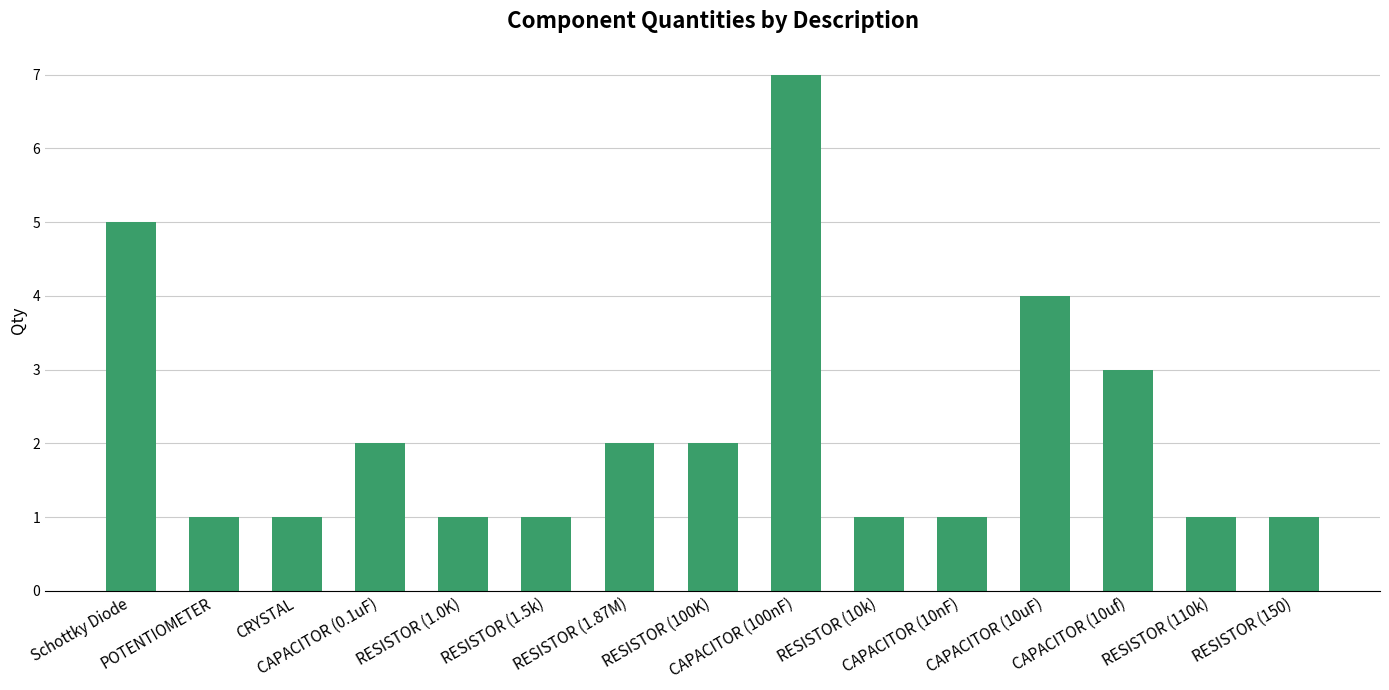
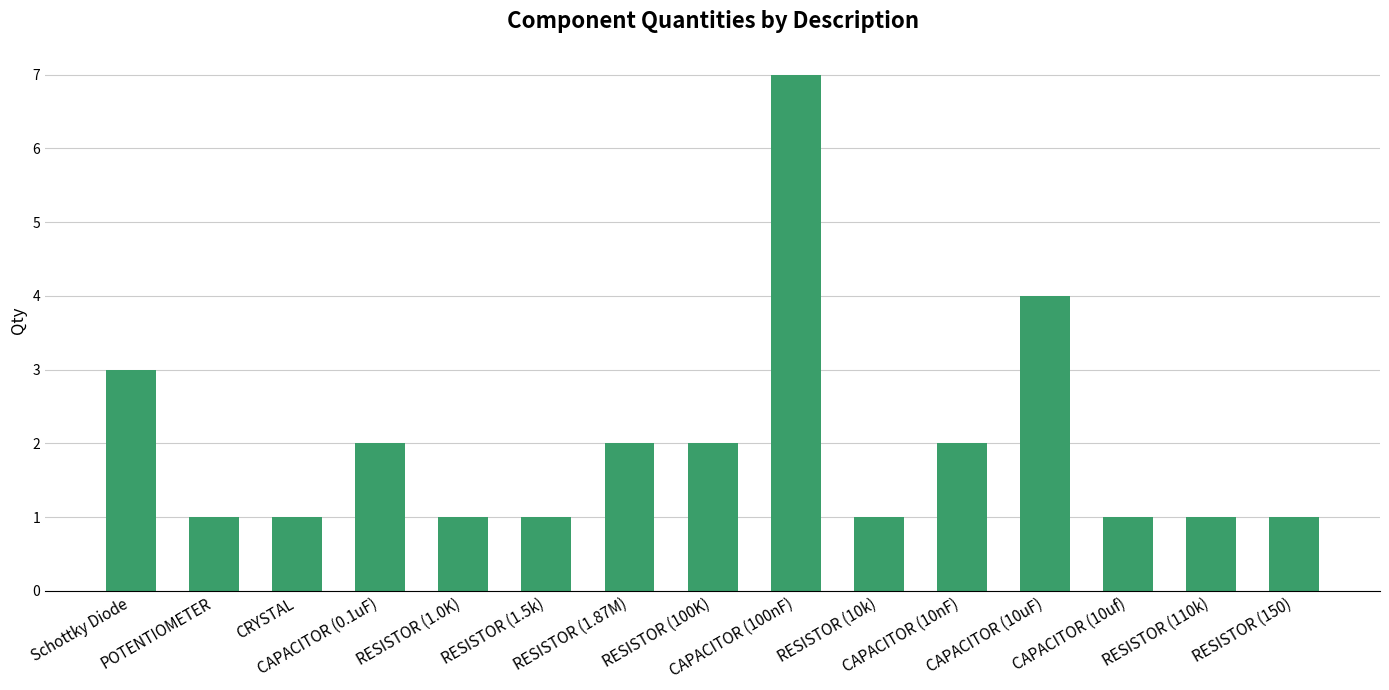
Schottky Diode: 5 -> 3
CAPACITOR (10nF): 1 -> 2
CAPACITOR (10uf): 3 -> 1
